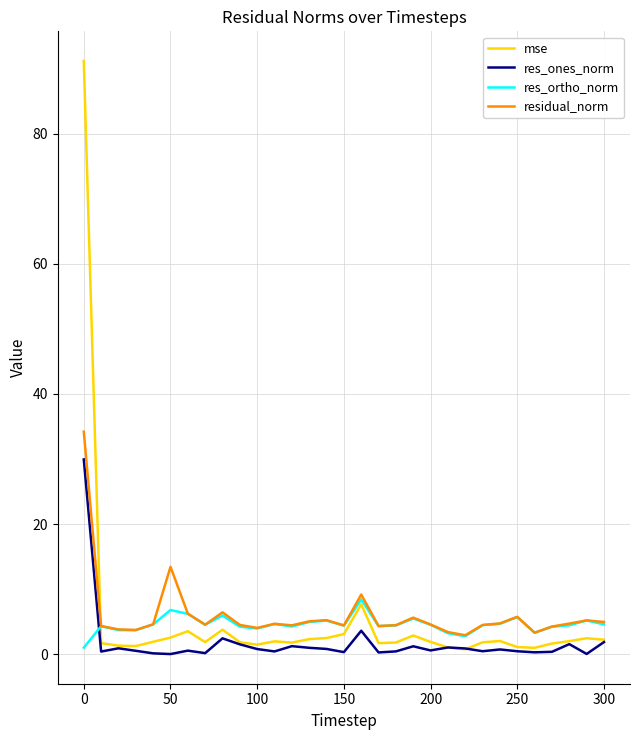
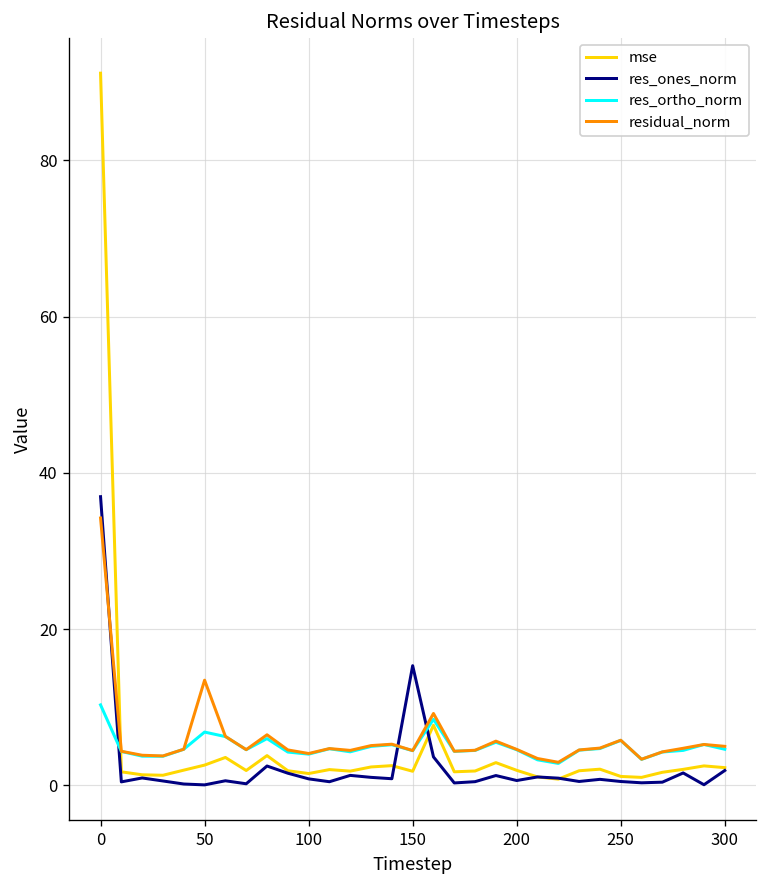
res_ones_norm, 0: 30 -> 37
res_ortho_norm, 0: 1 -> 10
mse, 150: 3 -> 2
res_ones_norm, 150: 0 -> 15
